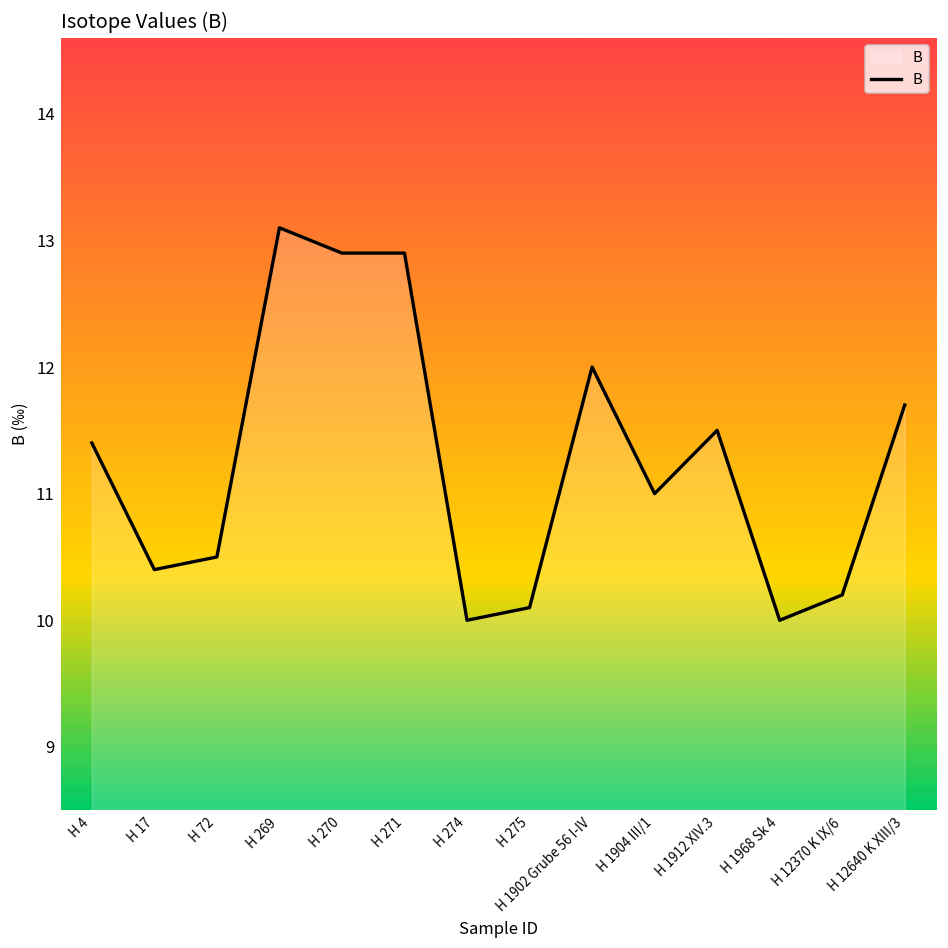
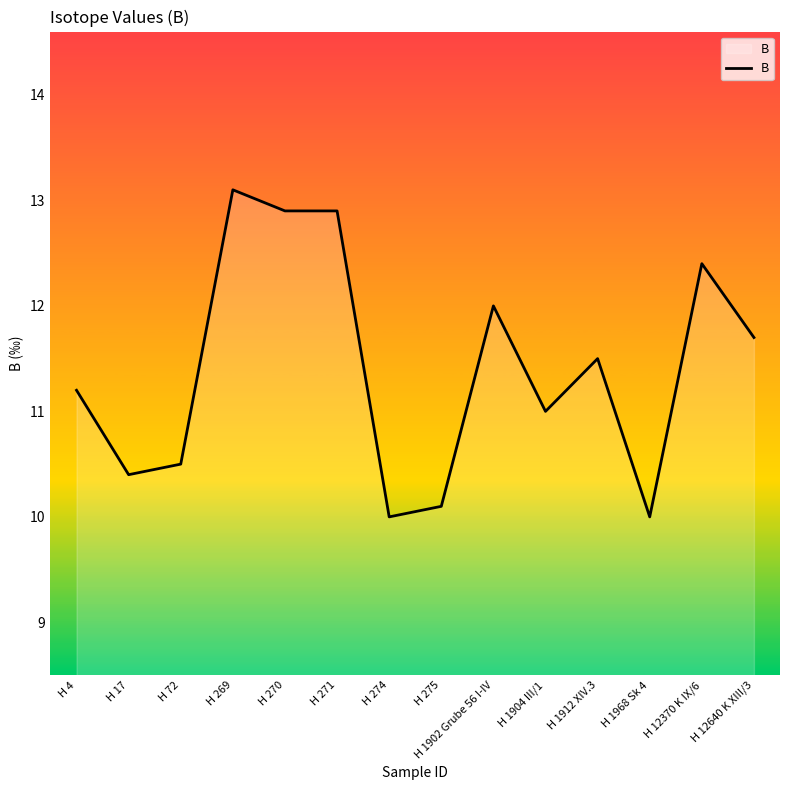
H 4: 11.4 -> 11.2
H 12370 K IX/6: 10.2 -> 12.4
